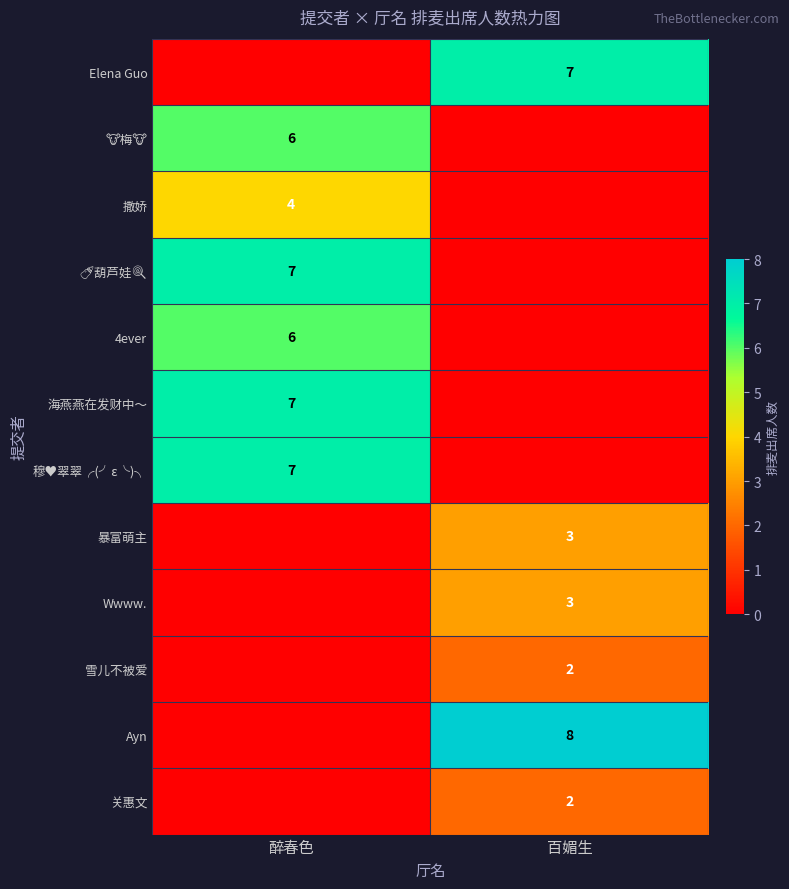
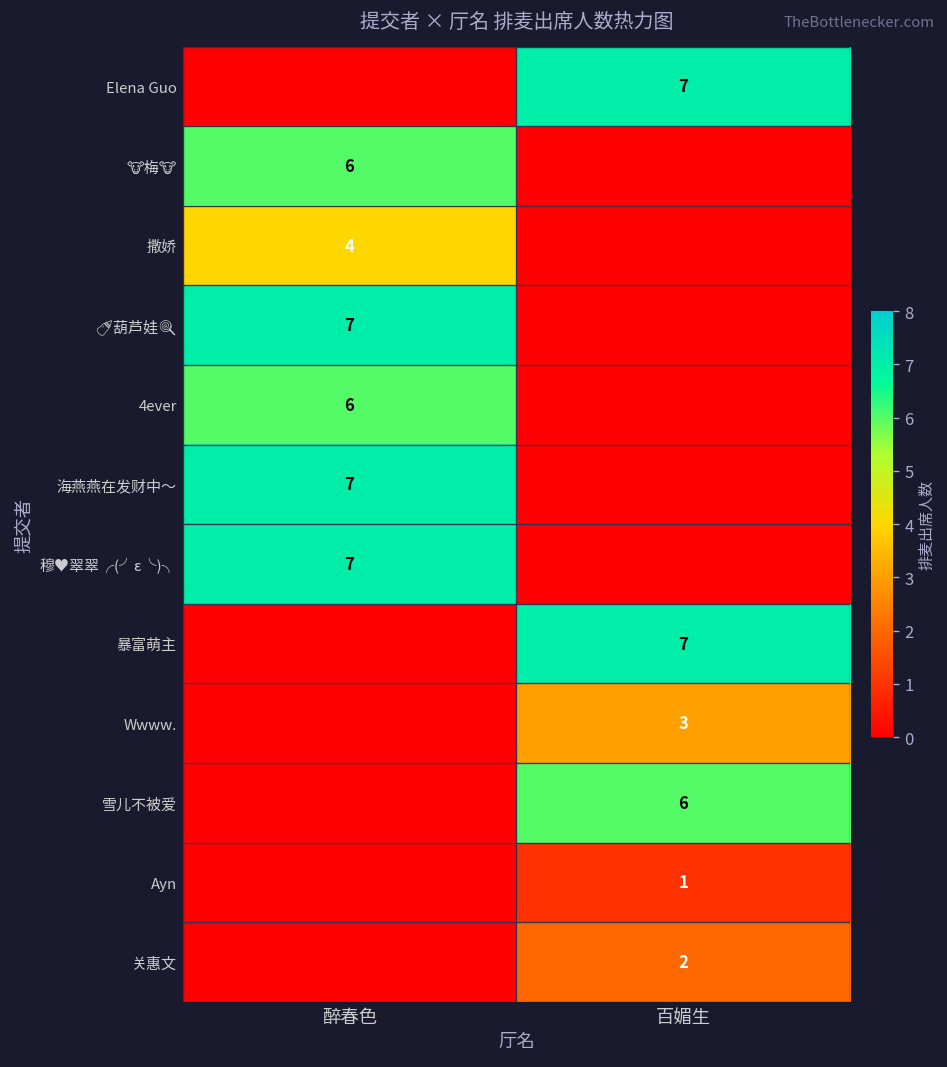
暴富萌主, 百媚生: 3 -> 7
雪儿不被爱, 百媚生: 2 -> 6
Ayn, 百媚生: 8 -> 1
